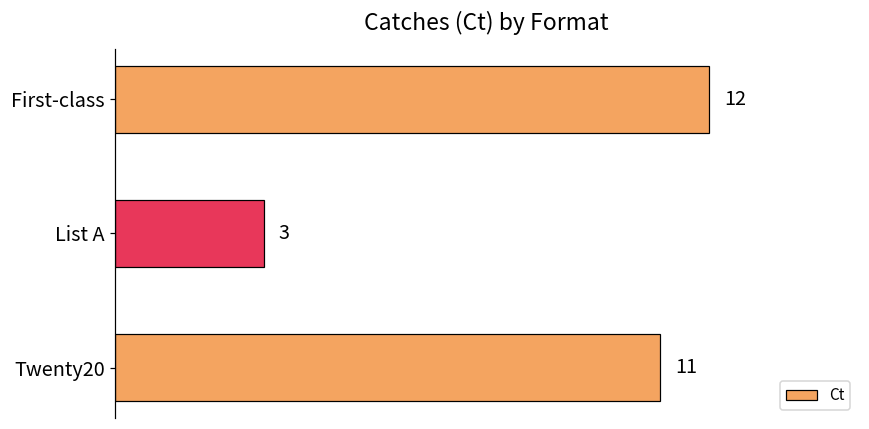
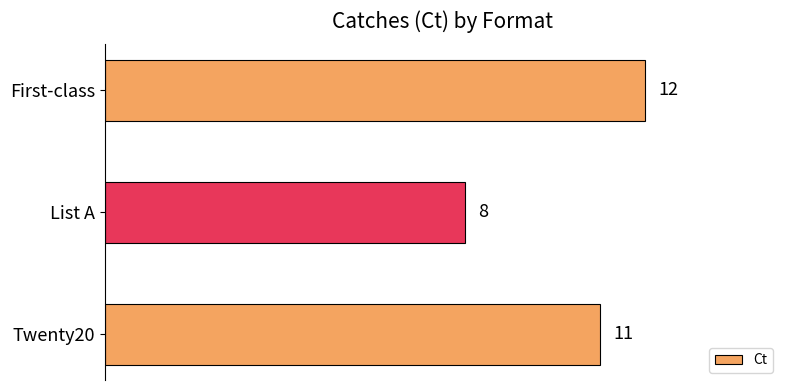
List A: 3 -> 8
